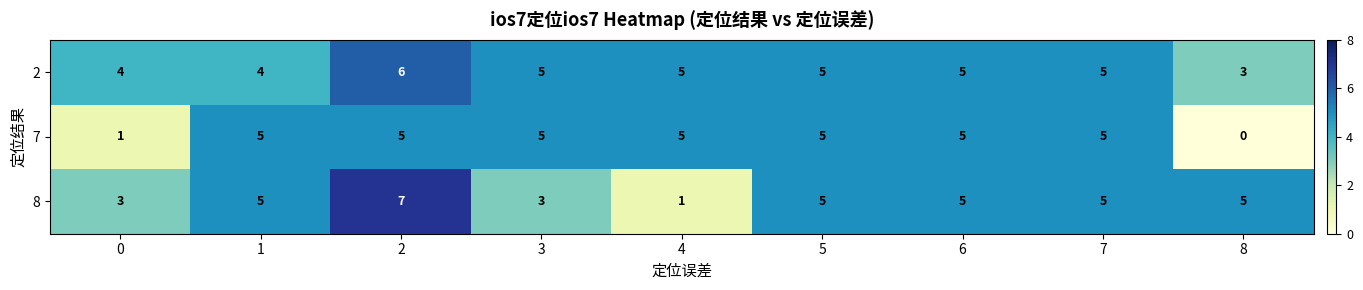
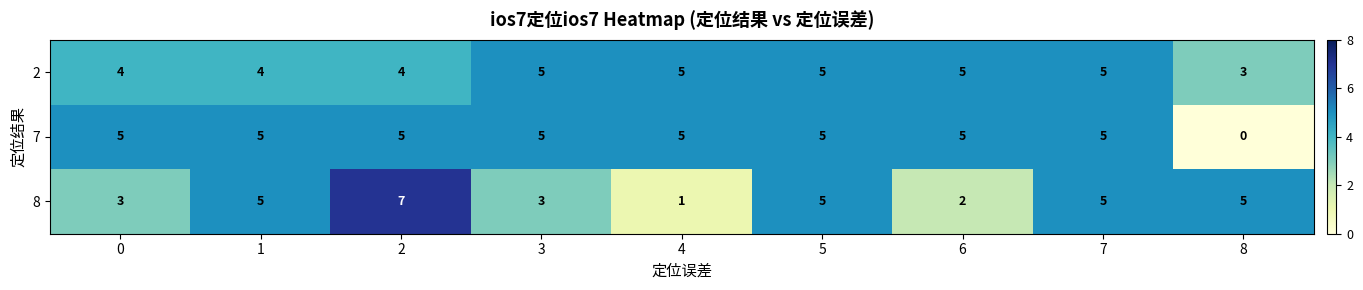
2, 2: 6 -> 4
7, 0: 1 -> 5
8, 6: 5 -> 2
